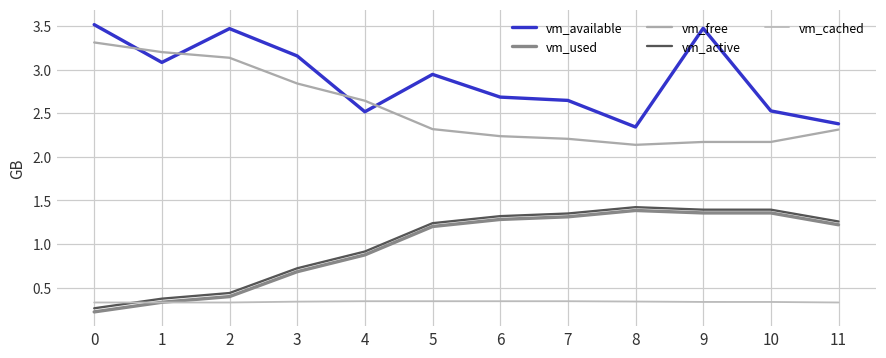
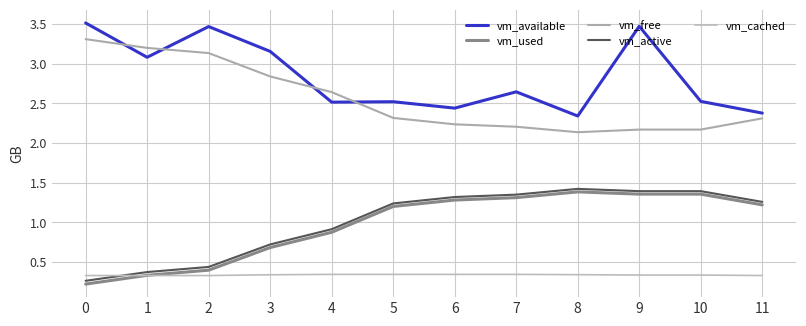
vm_available, 5: 2.9 -> 2.5
vm_available, 6: 2.7 -> 2.4
